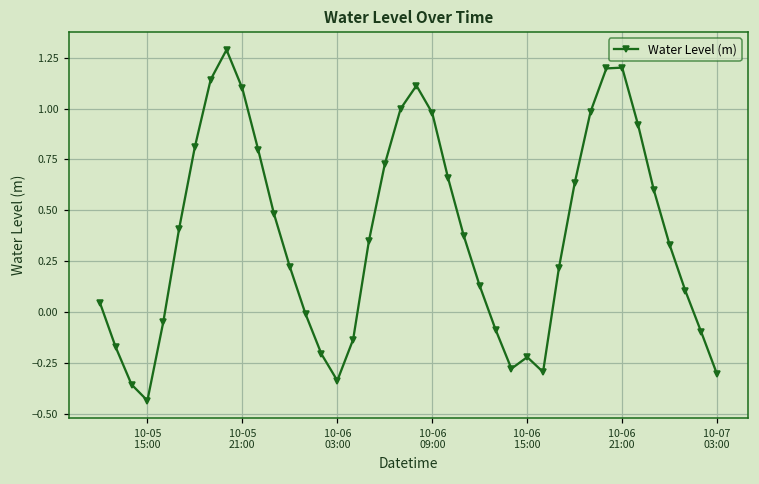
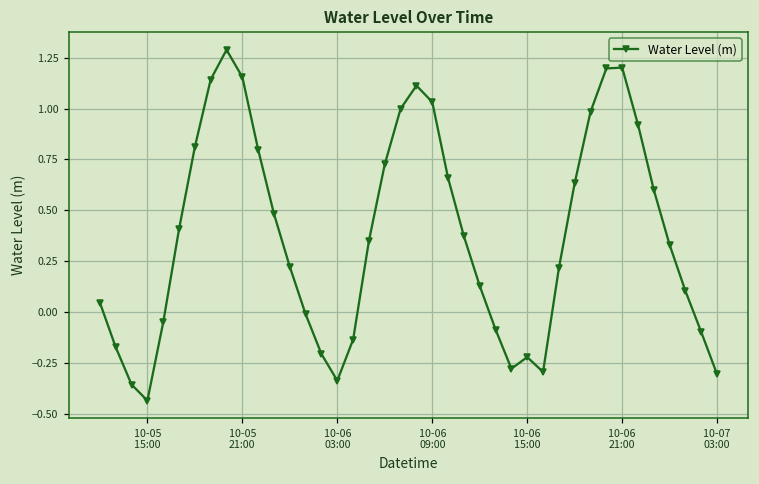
10-05 21:00: 1.10 -> 1.15
10-06 09:00: 0.98 -> 1.03
